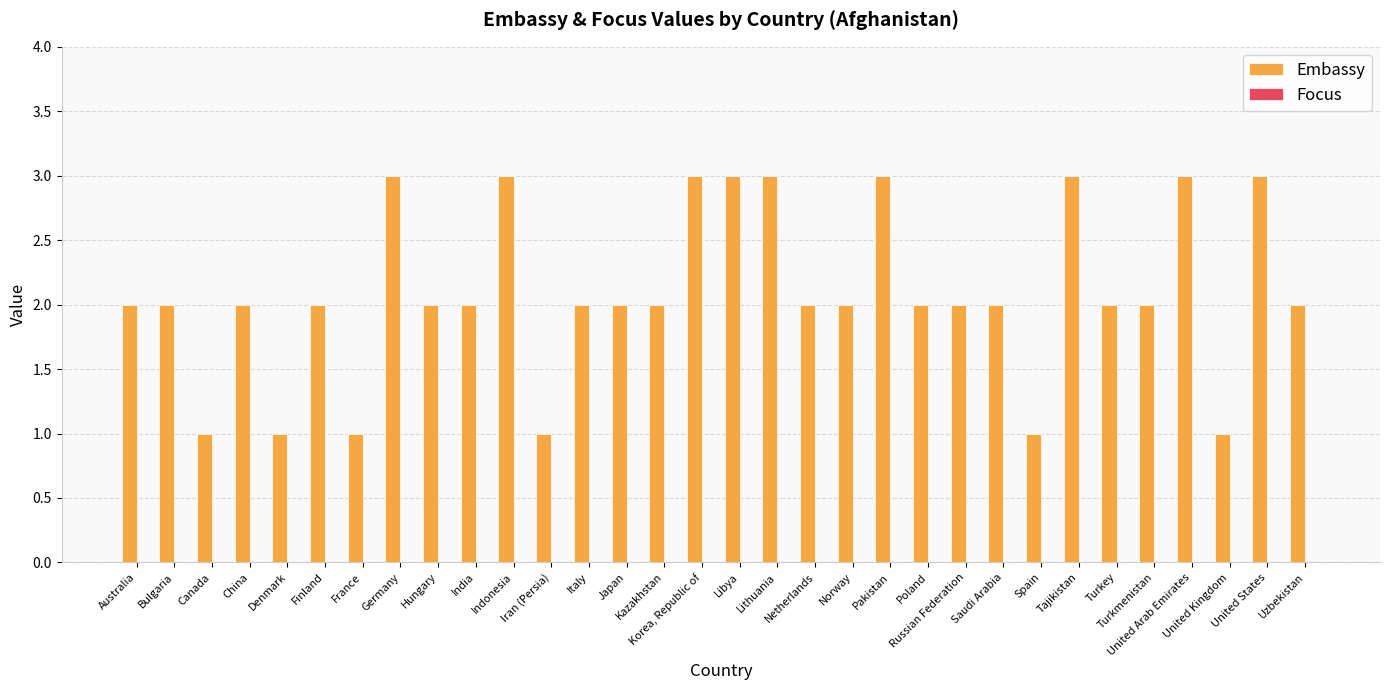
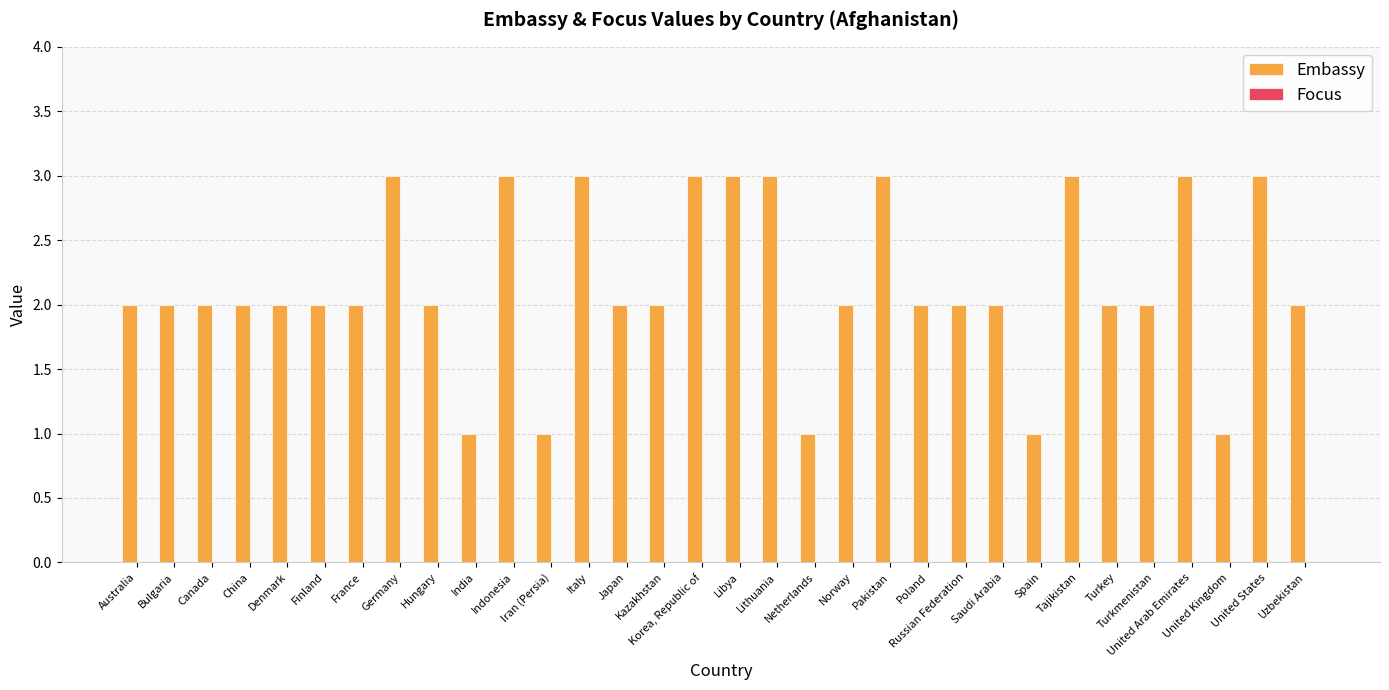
Embassy, Canada: 1 -> 2
Embassy, Denmark: 1 -> 2
Embassy, France: 1 -> 2
Embassy, India: 2 -> 1
Embassy, Italy: 2 -> 3
Embassy, Netherlands: 2 -> 1
